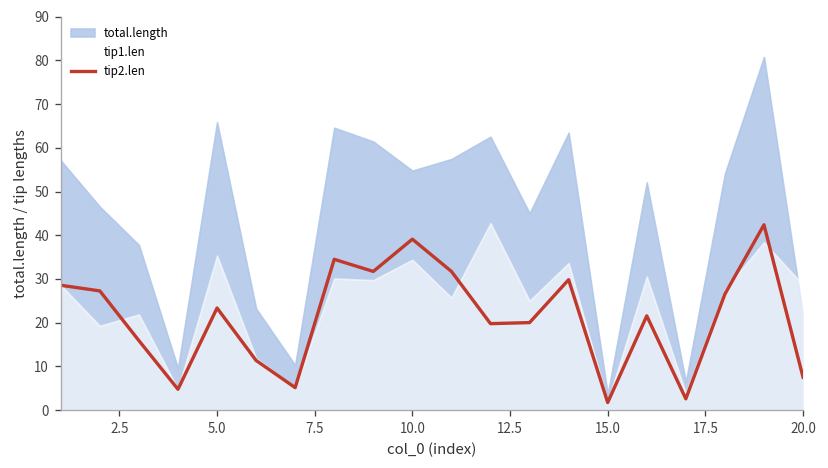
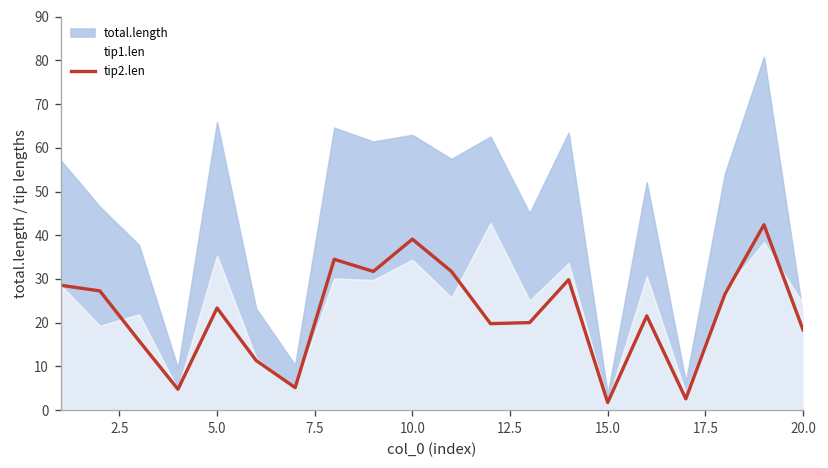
total.length, 10.0: 55 -> 63
tip2.len, 20.0: 8 -> 18
tip1.len, 20.0: 29 -> 24
